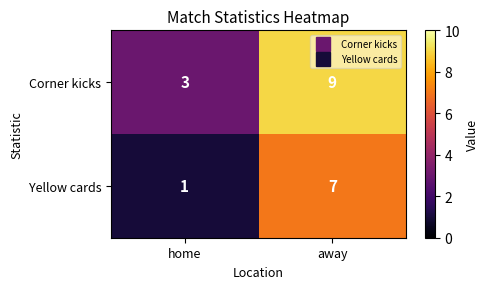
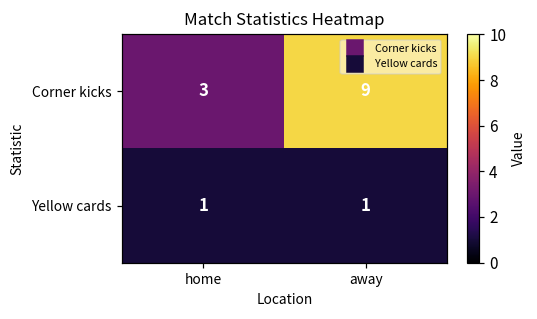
Yellow cards, away: 7 -> 1
